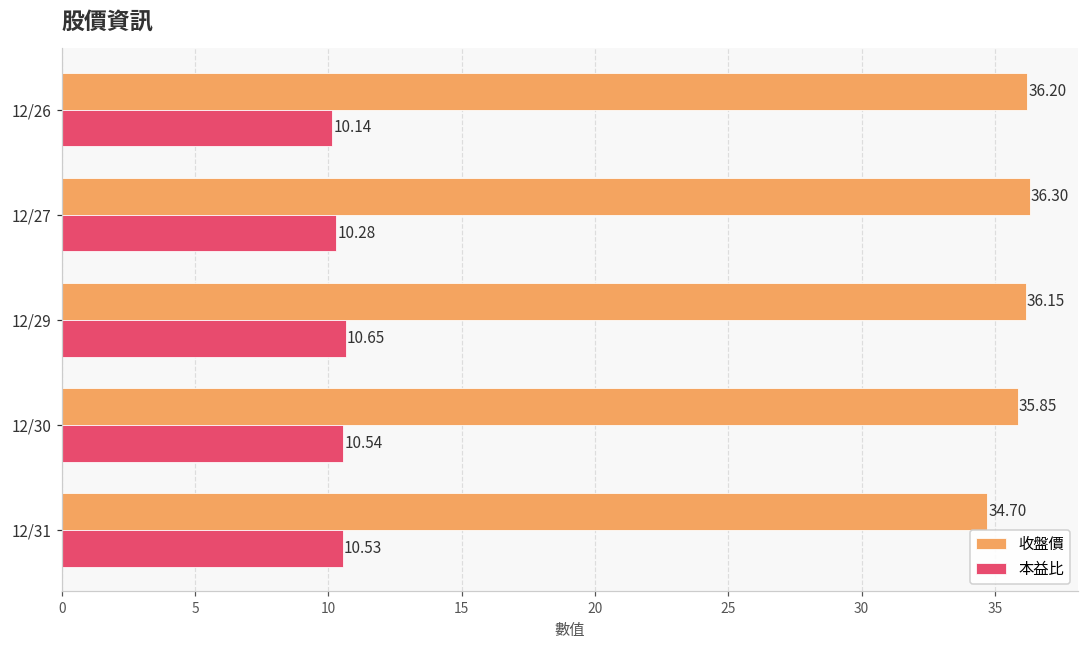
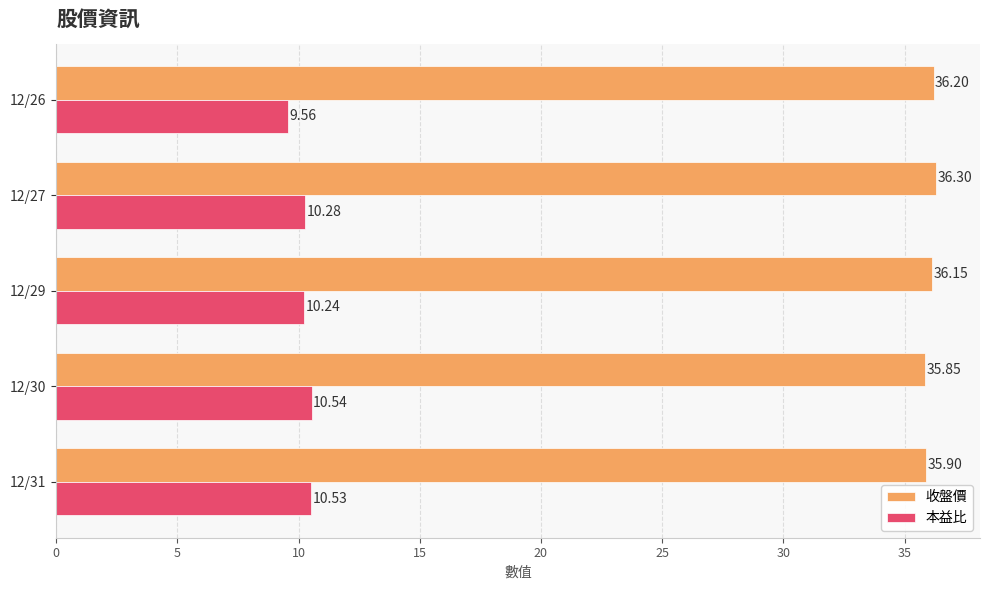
本益比, 12/26: 10.14 -> 9.56
本益比, 12/29: 10.65 -> 10.24
收盤價, 12/31: 34.70 -> 35.90
